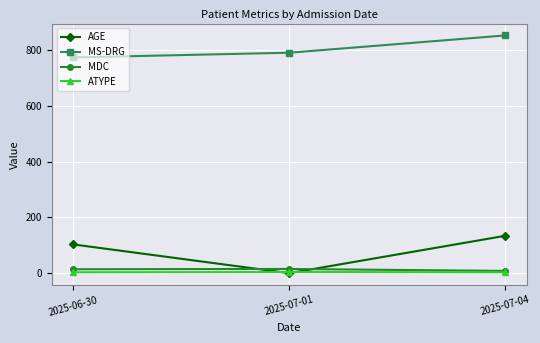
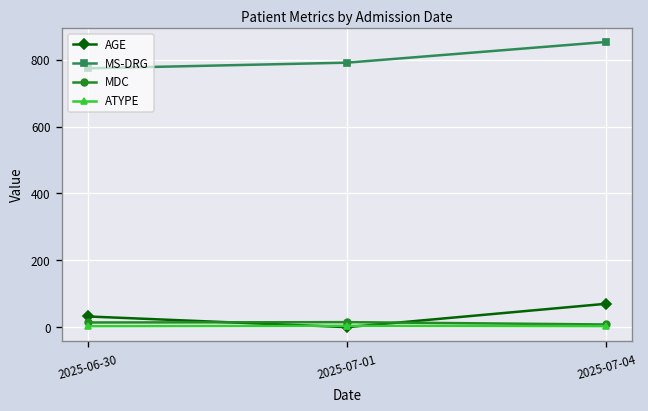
AGE, 2025-06-30: 100 -> 30
AGE, 2025-07-04: 130 -> 70
